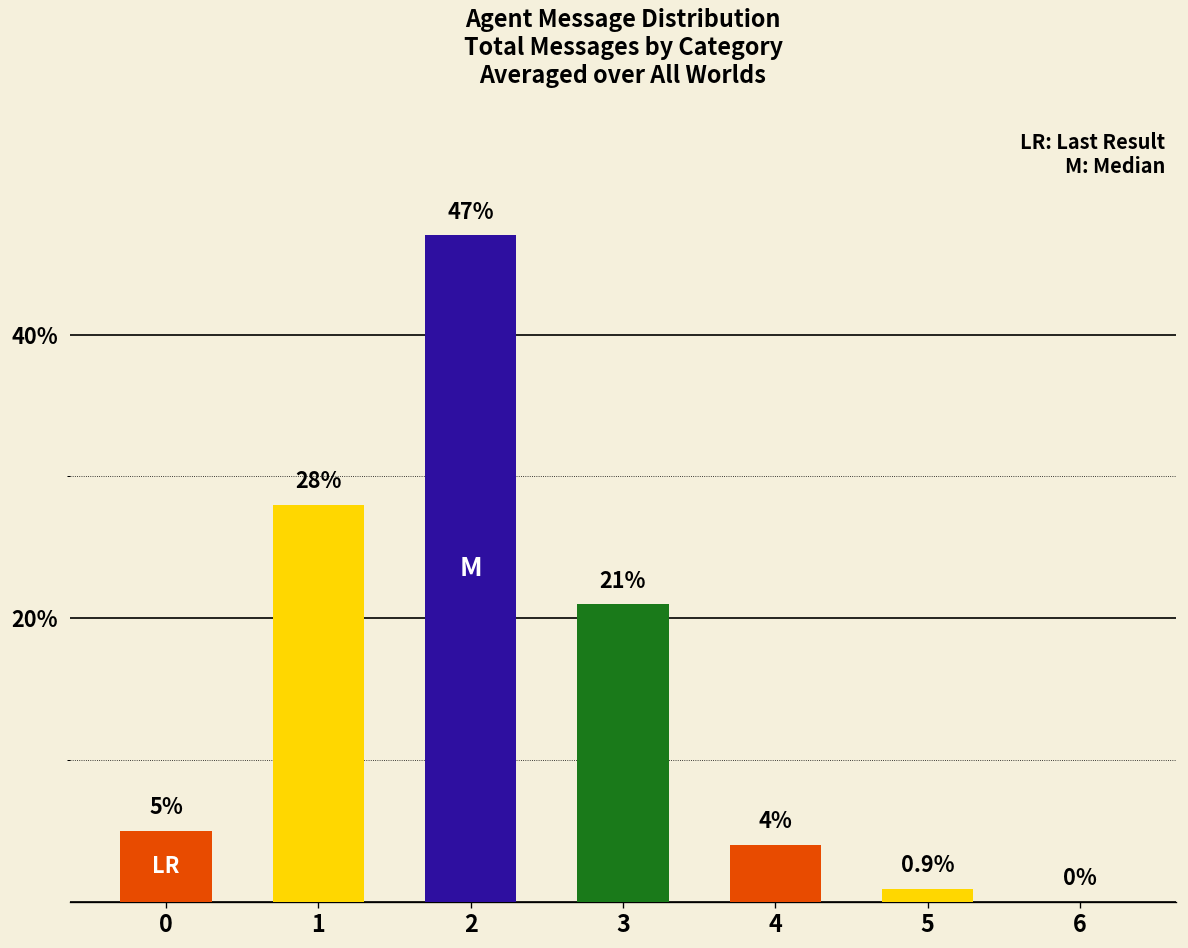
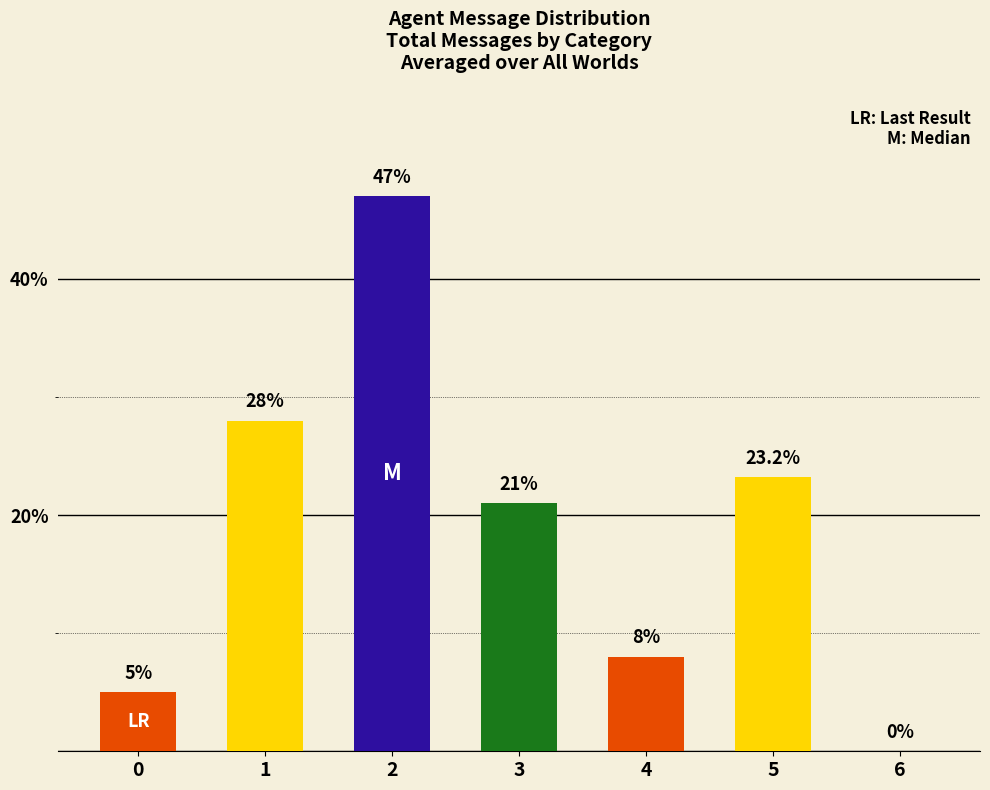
4: 4% -> 8%
5: 0.9% -> 23.2%
